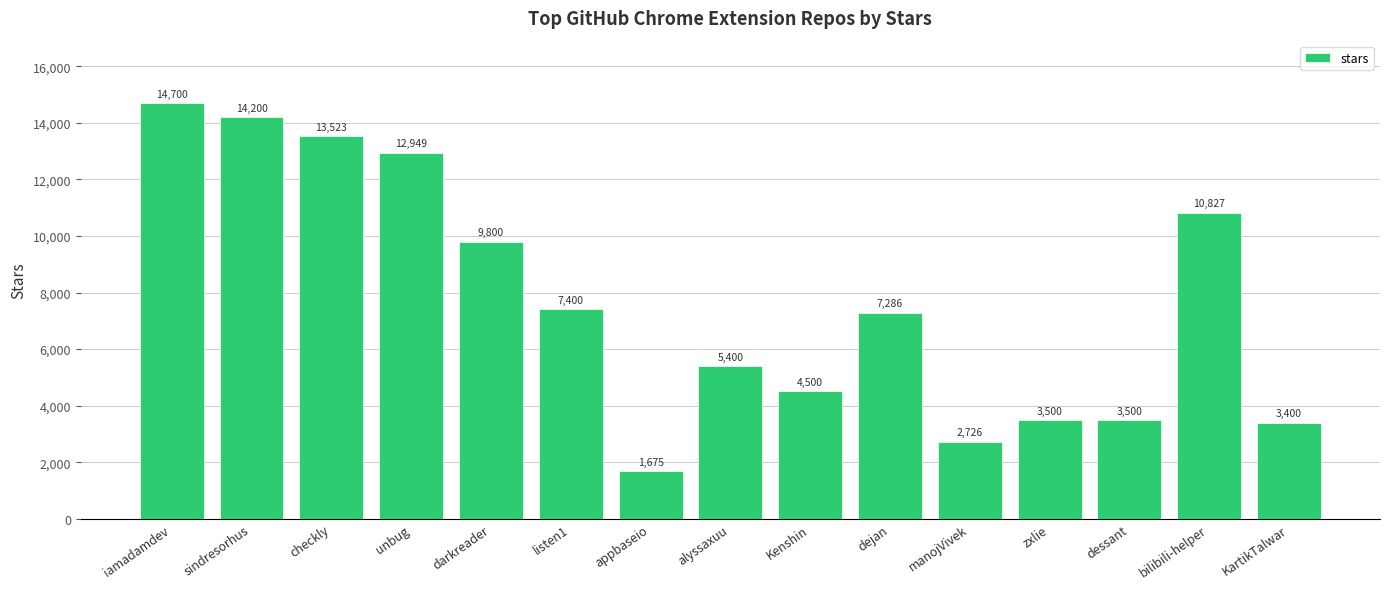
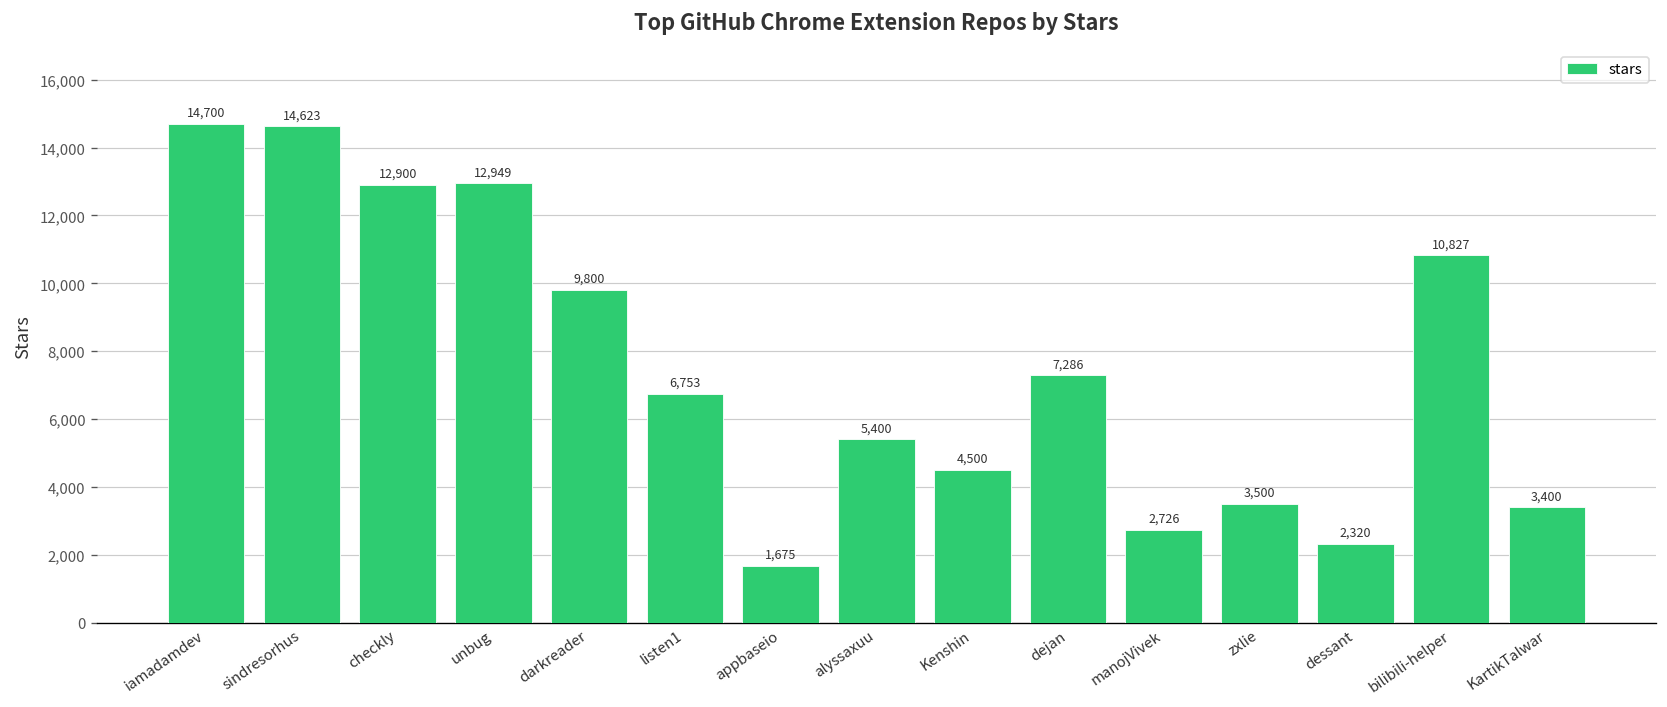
sindresorhus: 14,200 -> 14,623
checkly: 13,523 -> 12,900
listen1: 7,400 -> 6,753
dessant: 3,500 -> 2,320
